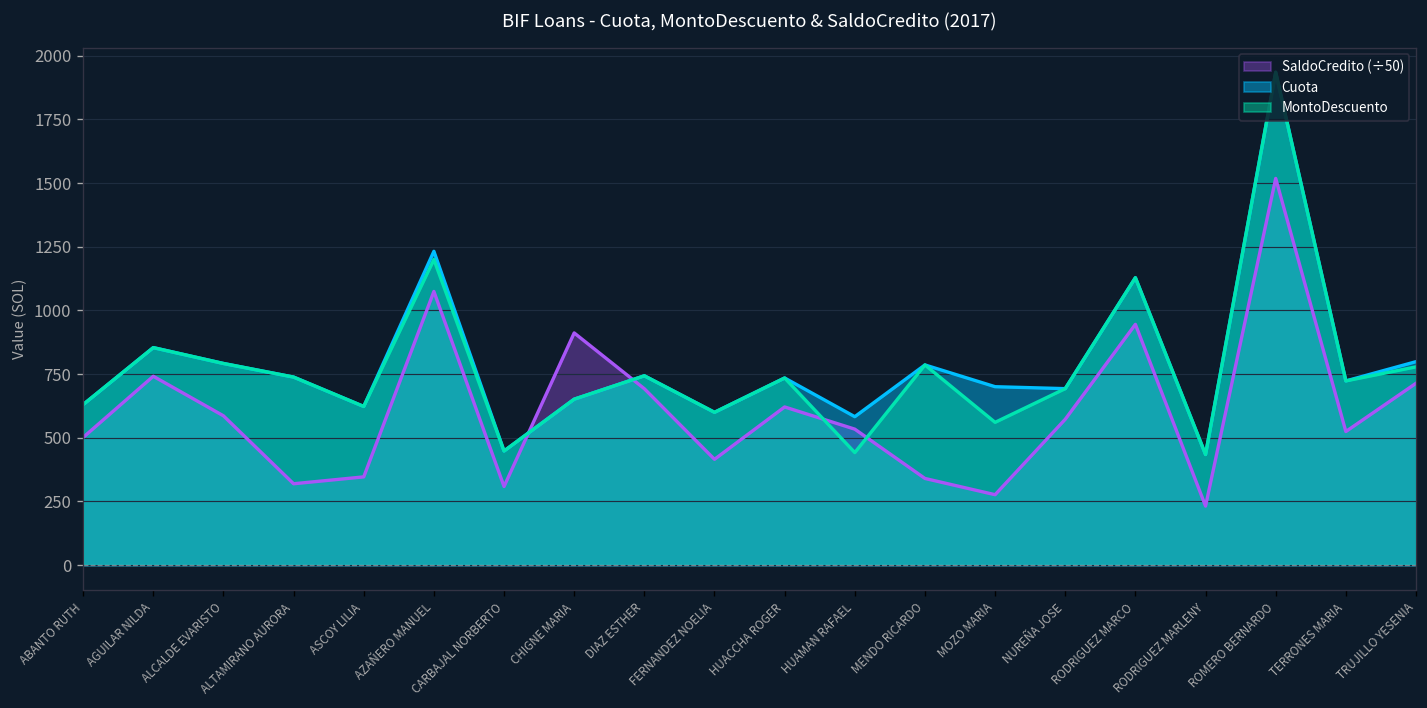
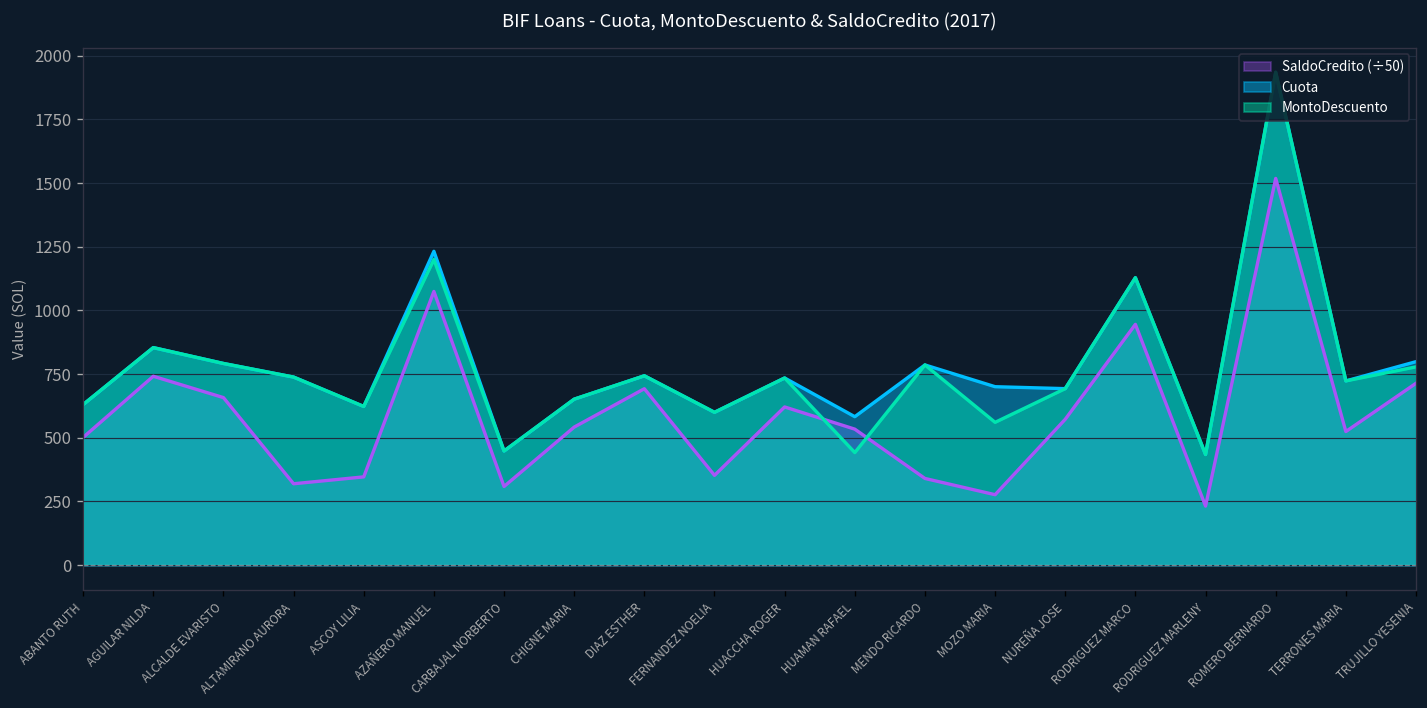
SaldoCredito (÷50), ALCALDE EVARISTO: 590 -> 660
SaldoCredito (÷50), CHIGNE MARIA: 910 -> 540
SaldoCredito (÷50), FERNANDEZ NOELIA: 420 -> 350
